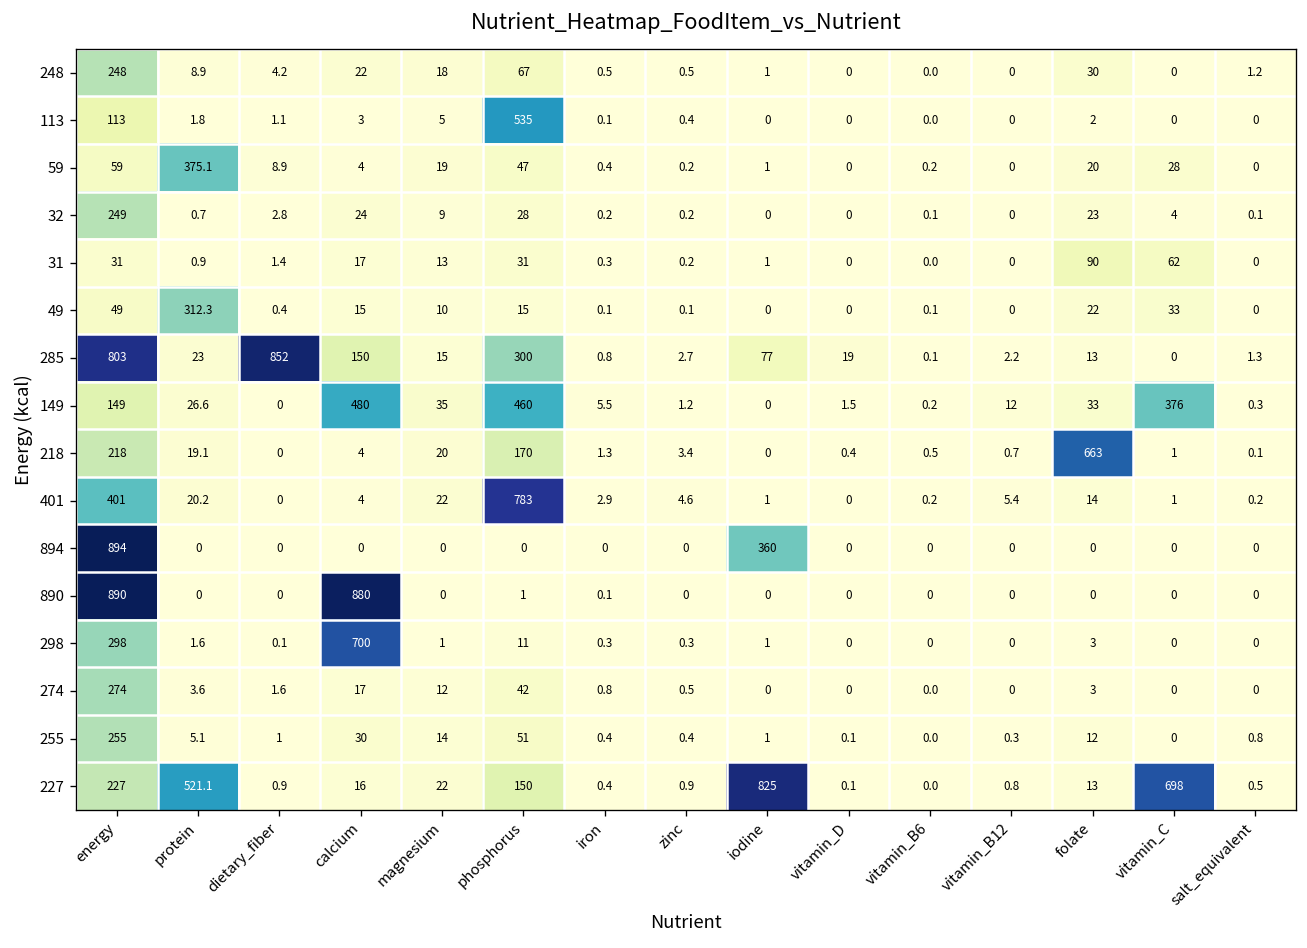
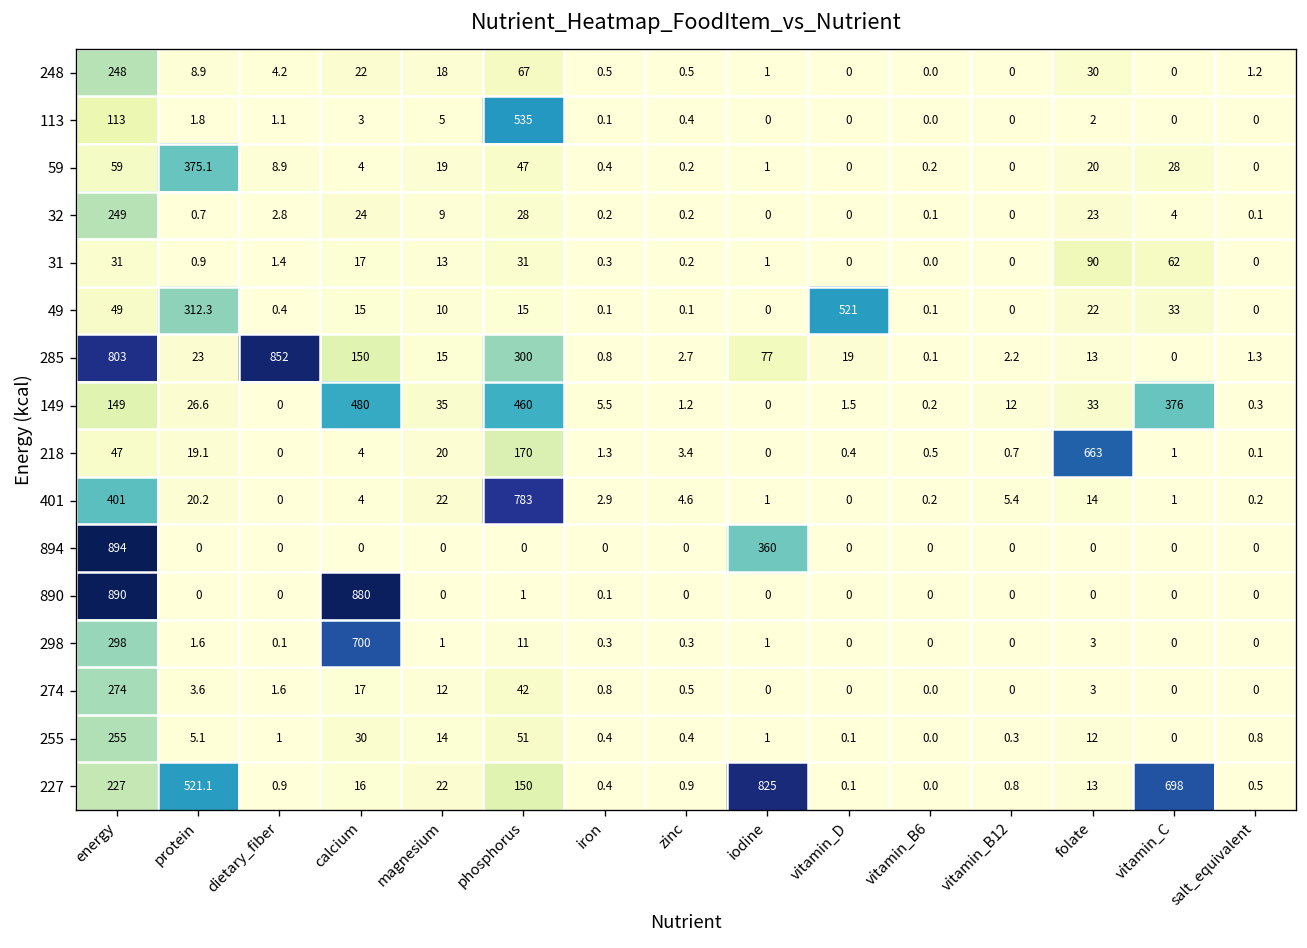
49, vitamin_D: 0 -> 521
218, energy: 218 -> 47
